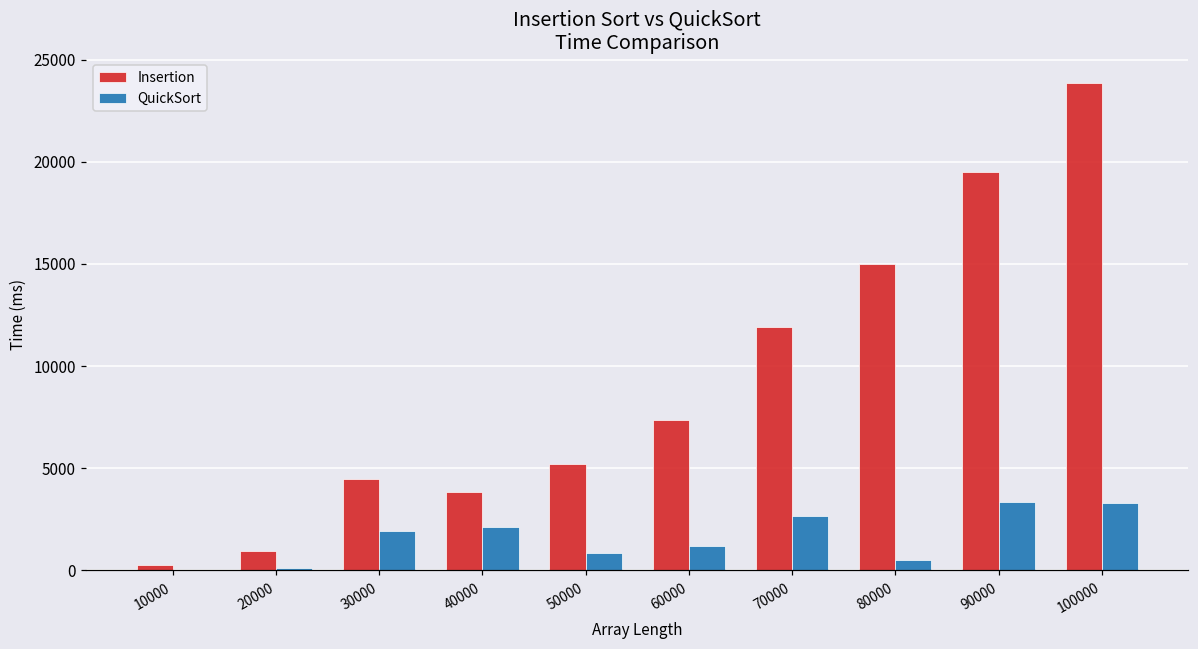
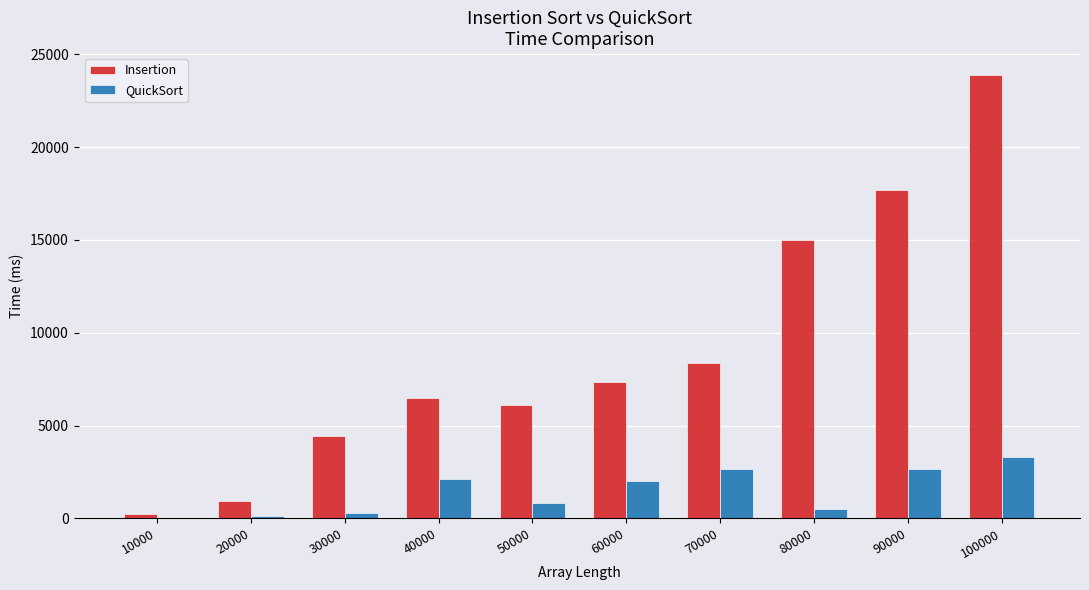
QuickSort, 30000: 1900 -> 300
Insertion, 40000: 3800 -> 6500
Insertion, 50000: 5200 -> 6100
QuickSort, 60000: 1200 -> 2000
Insertion, 70000: 11900 -> 8400
Insertion, 90000: 19500 -> 17700
QuickSort, 90000: 3300 -> 2700
